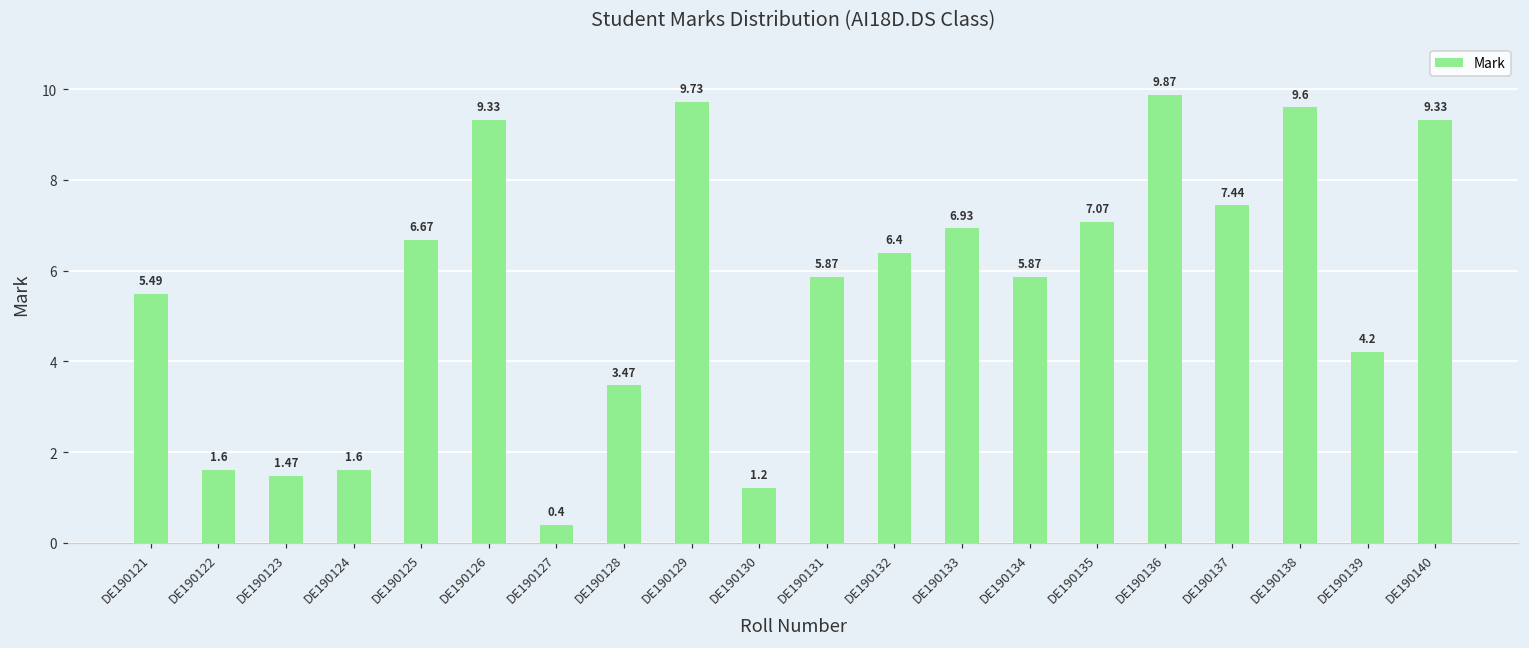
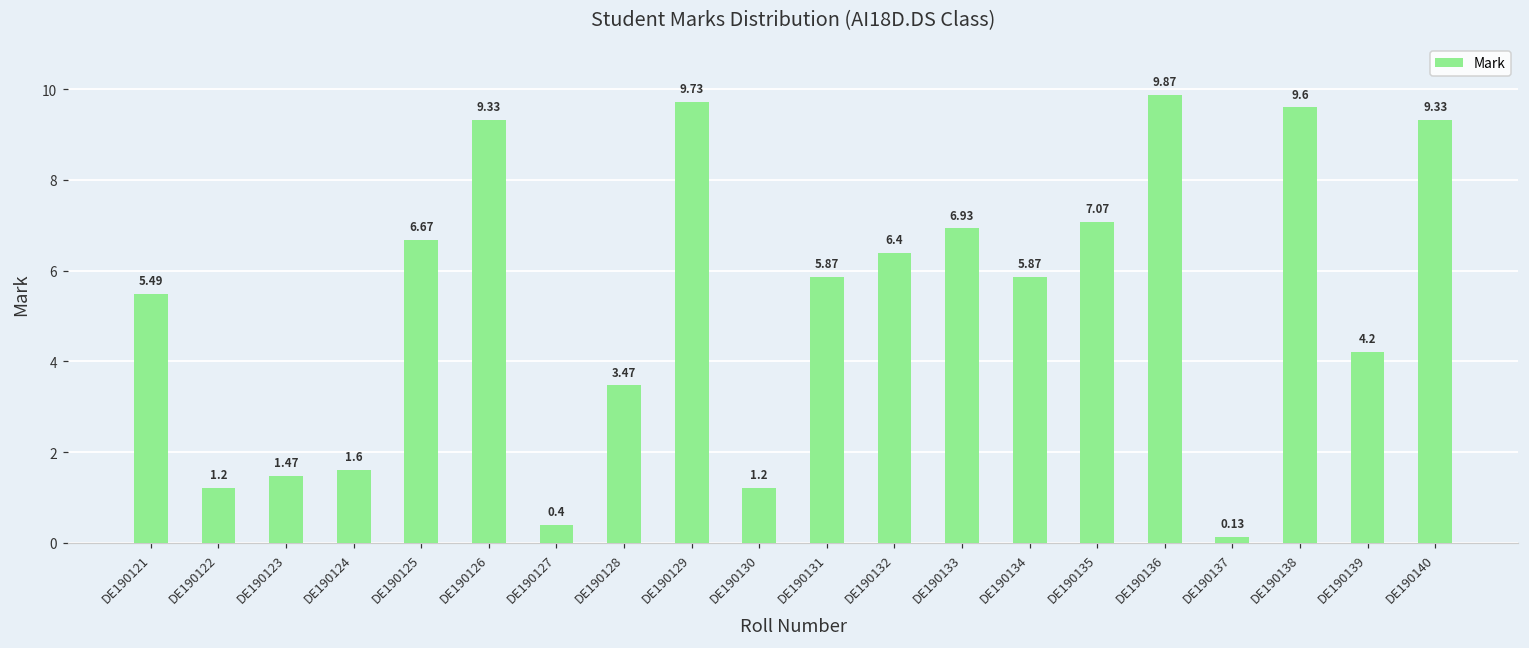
DE190122: 1.6 -> 1.2
DE190137: 7.44 -> 0.13
